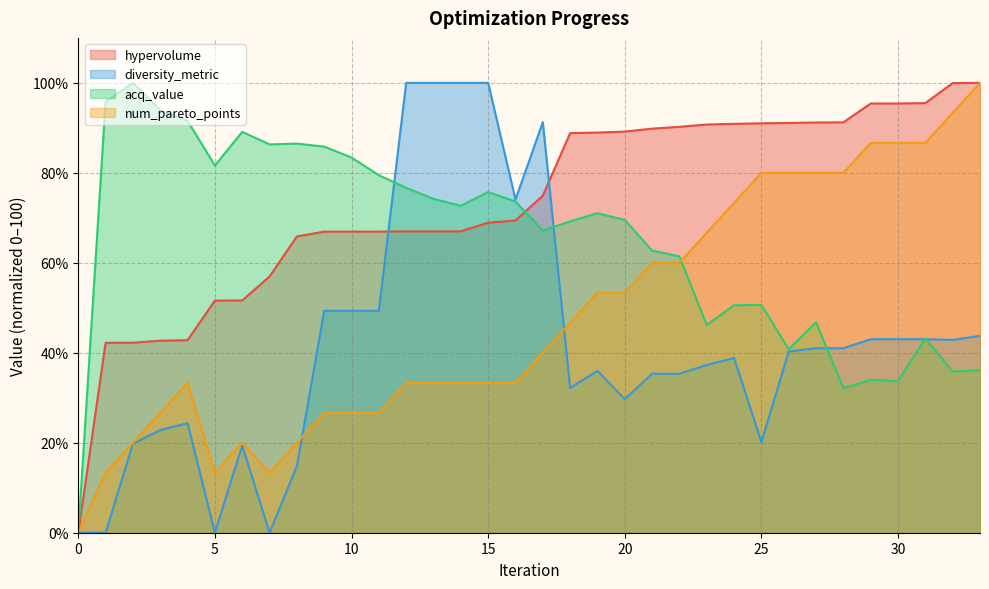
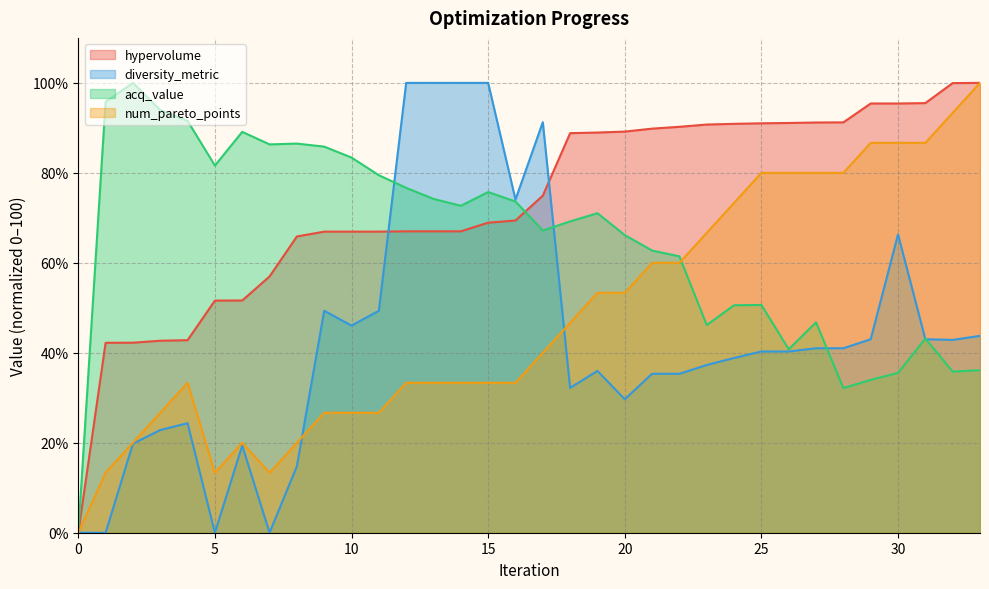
diversity_metric, 10: 49% -> 46%
acq_value, 20: 70% -> 66%
diversity_metric, 25: 20% -> 40%
diversity_metric, 30: 43% -> 66%
acq_value, 30: 34% -> 36%
